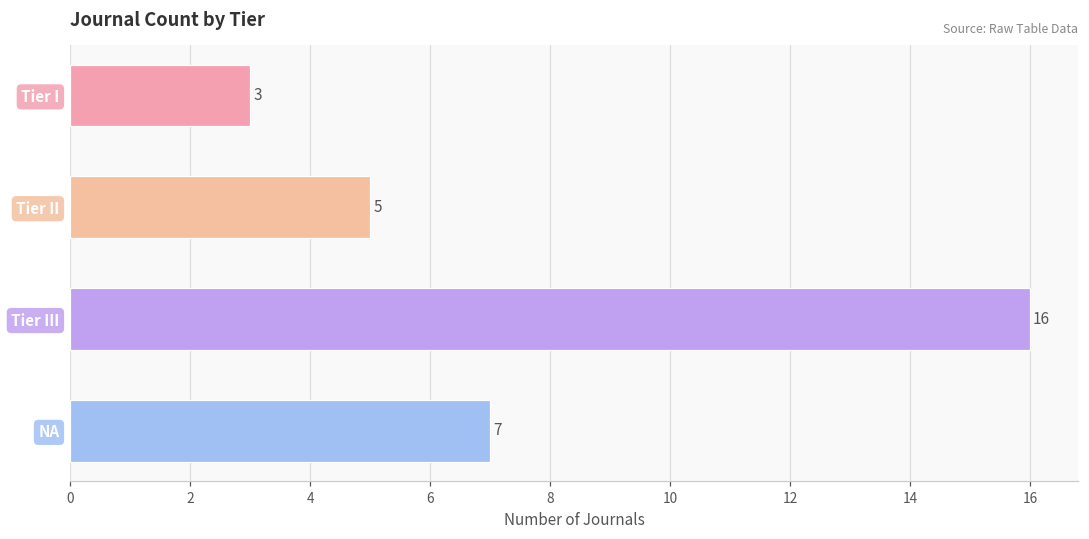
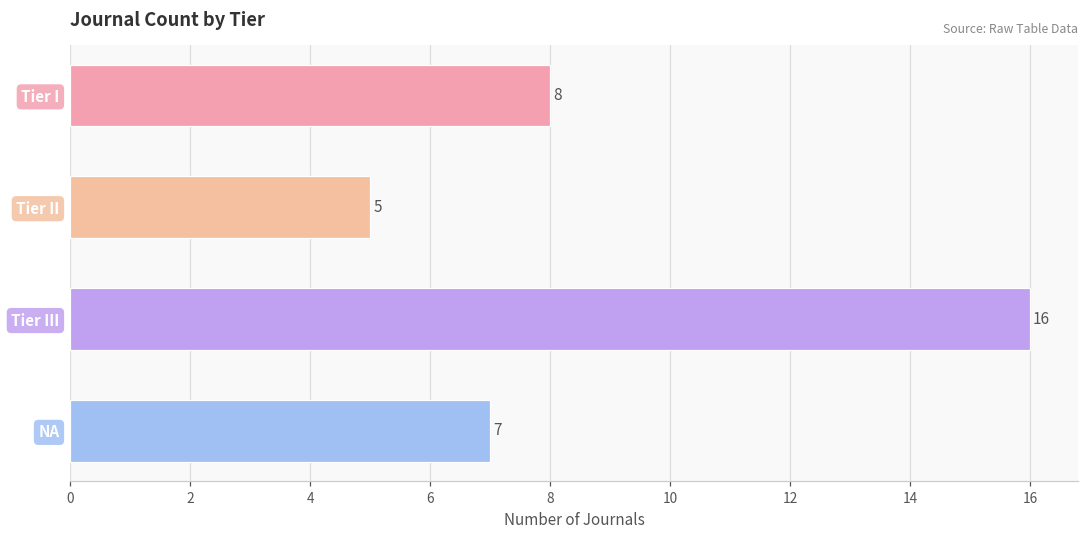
Tier I: 3 -> 8
